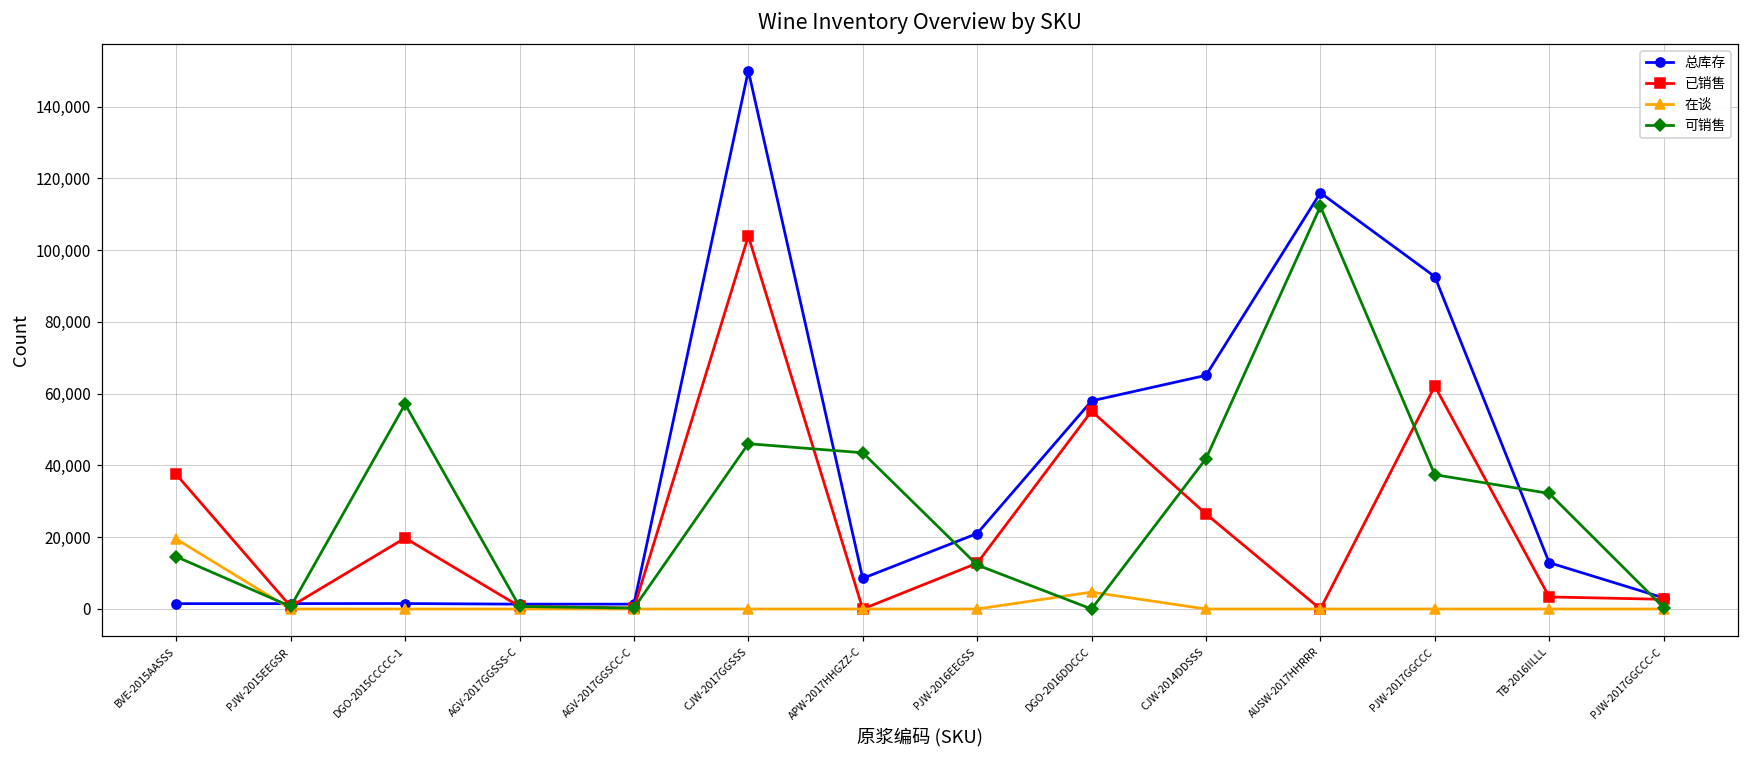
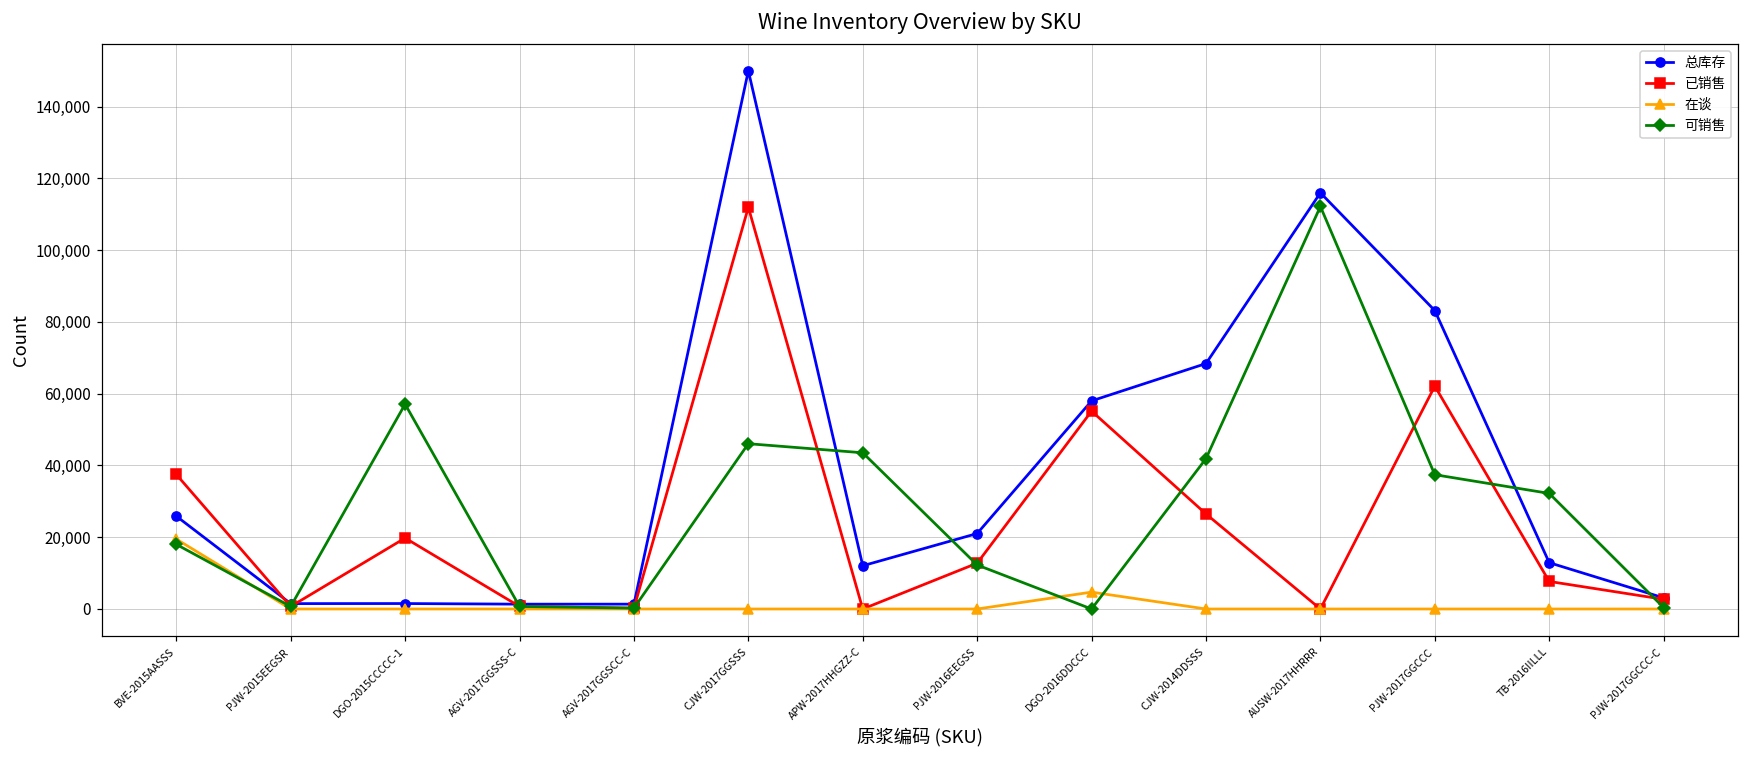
总库存, BVE-2015AASSS: 1,000 -> 26,000
可销售, BVE-2015AASSS: 15,000 -> 18,000
已销售, CJW-2017GGSSS: 104,000 -> 112,000
总库存, APW-2017HHGZZ-C: 9,000 -> 12,000
总库存, CJW-2014DDSSS: 65,000 -> 68,000
总库存, PJW-2017GGCCC: 93,000 -> 83,000
已销售, TB-2016IILLL: 3,000 -> 8,000
